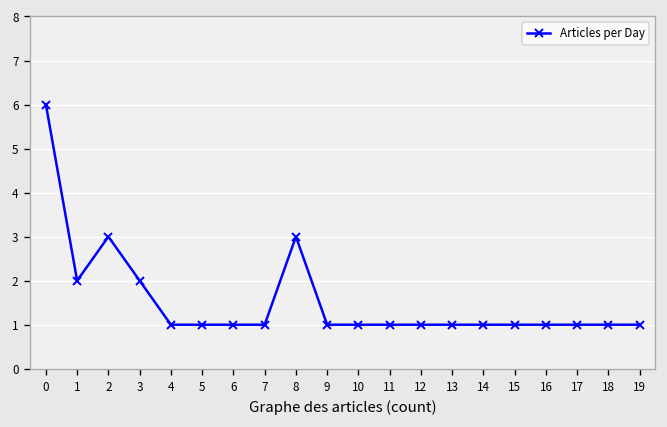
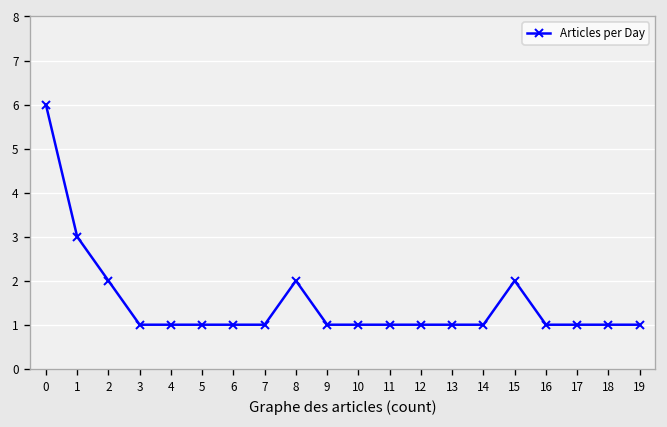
1: 2 -> 3
2: 3 -> 2
3: 2 -> 1
8: 3 -> 2
15: 1 -> 2
